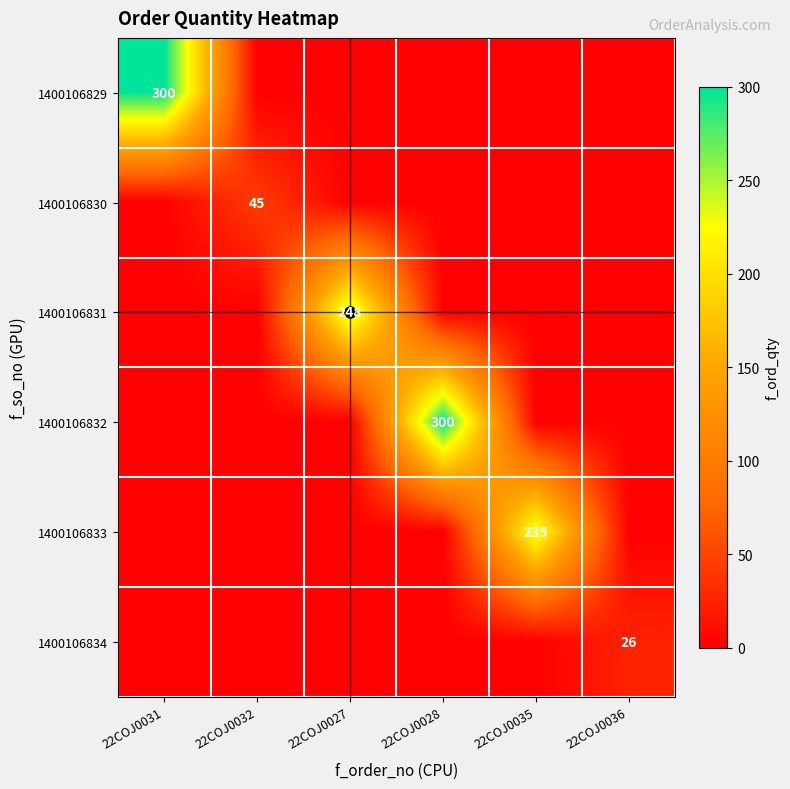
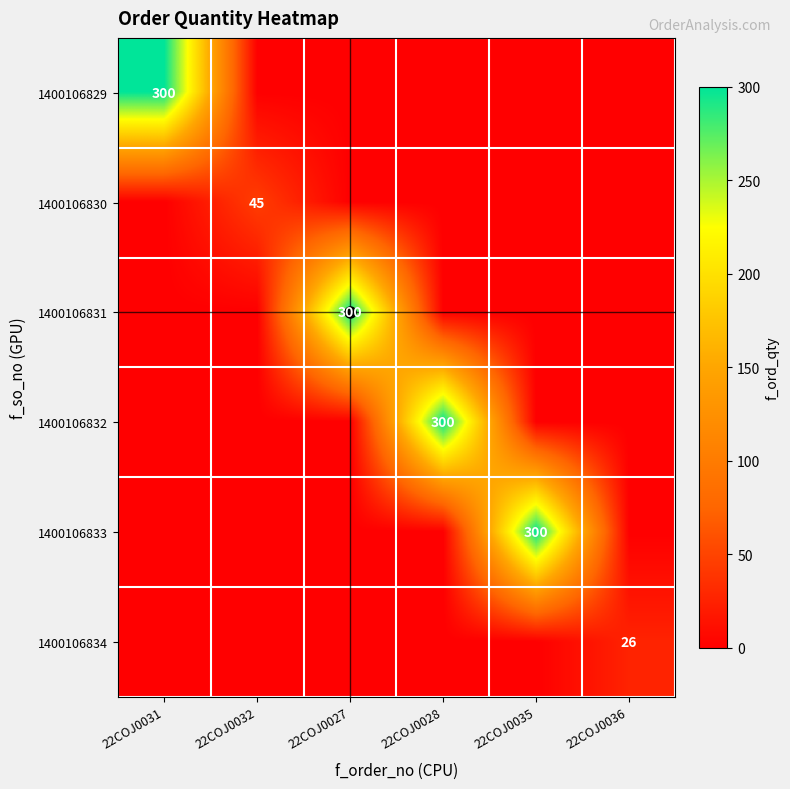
1400106831, 22COJ0027: 248 -> 300
1400106833, 22COJ0035: 235 -> 300
